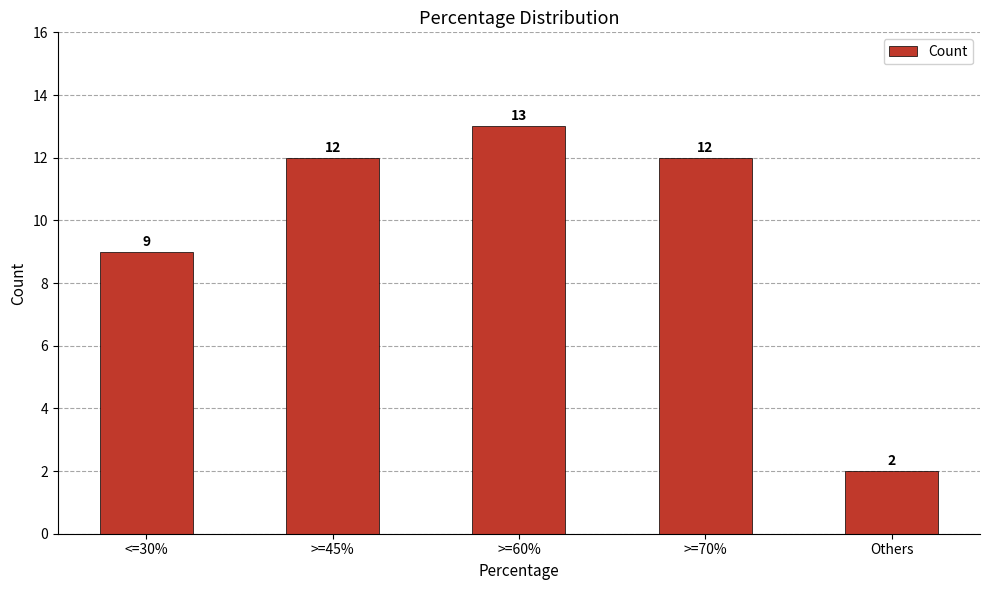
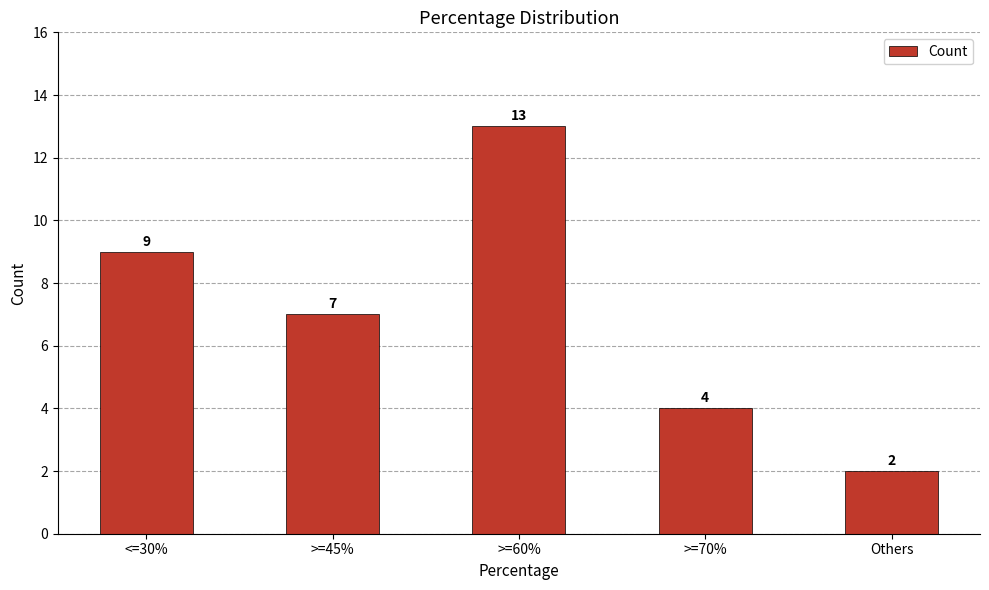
>=45%: 12 -> 7
>=70%: 12 -> 4
